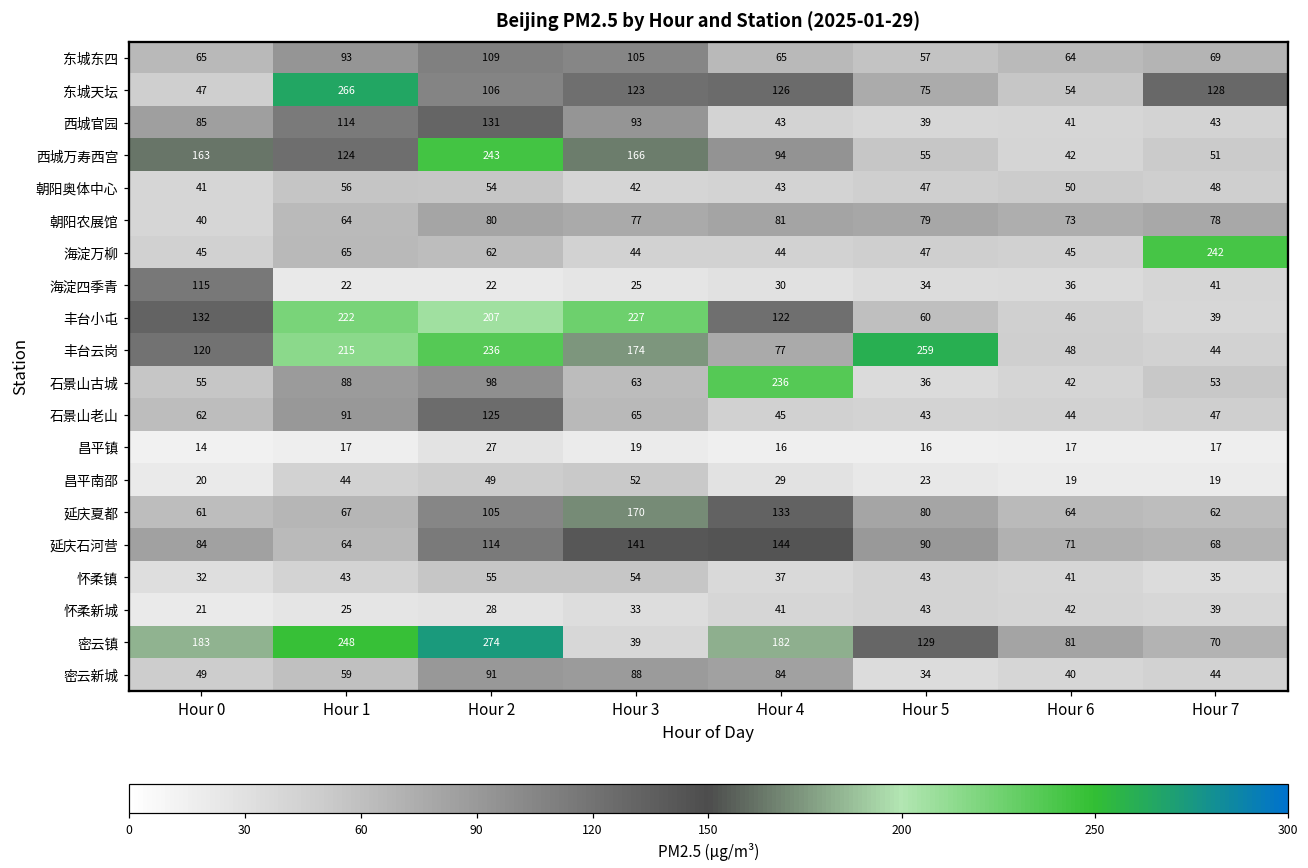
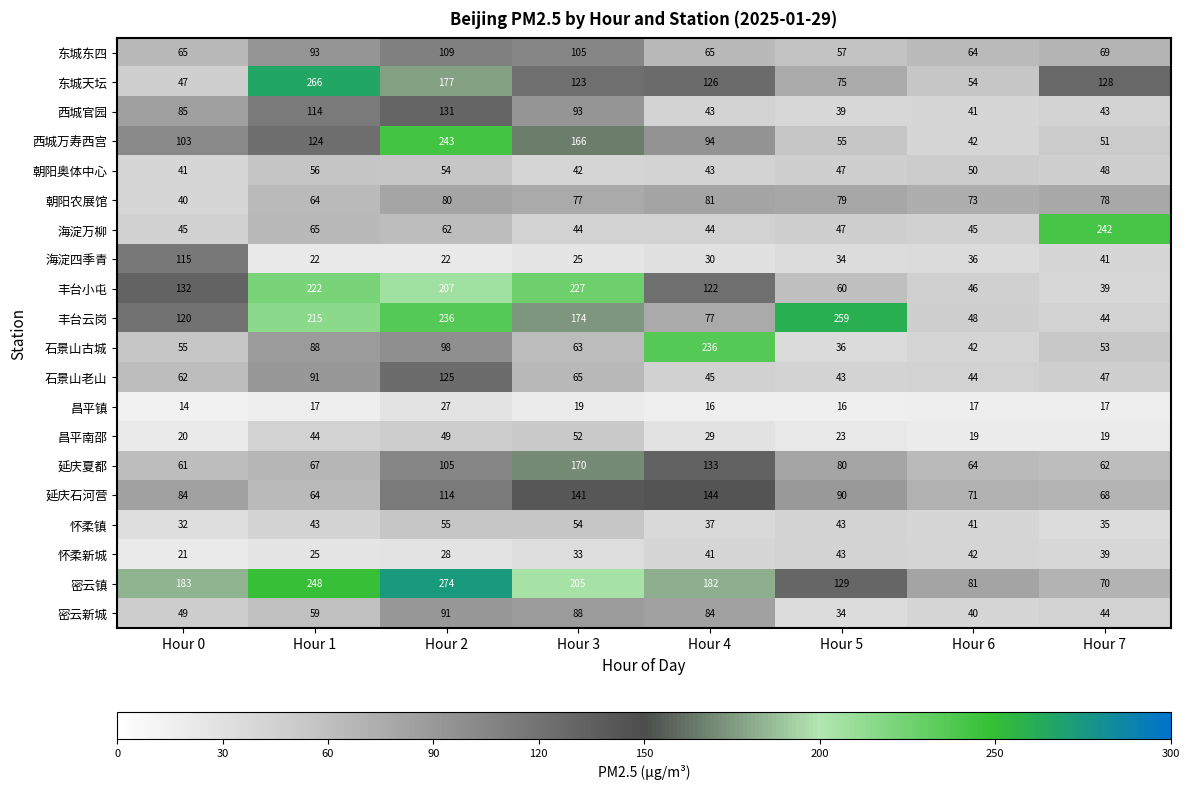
东城天坛, Hour 2: 106 -> 177
西城万寿西宫, Hour 0: 163 -> 103
密云镇, Hour 3: 39 -> 205
